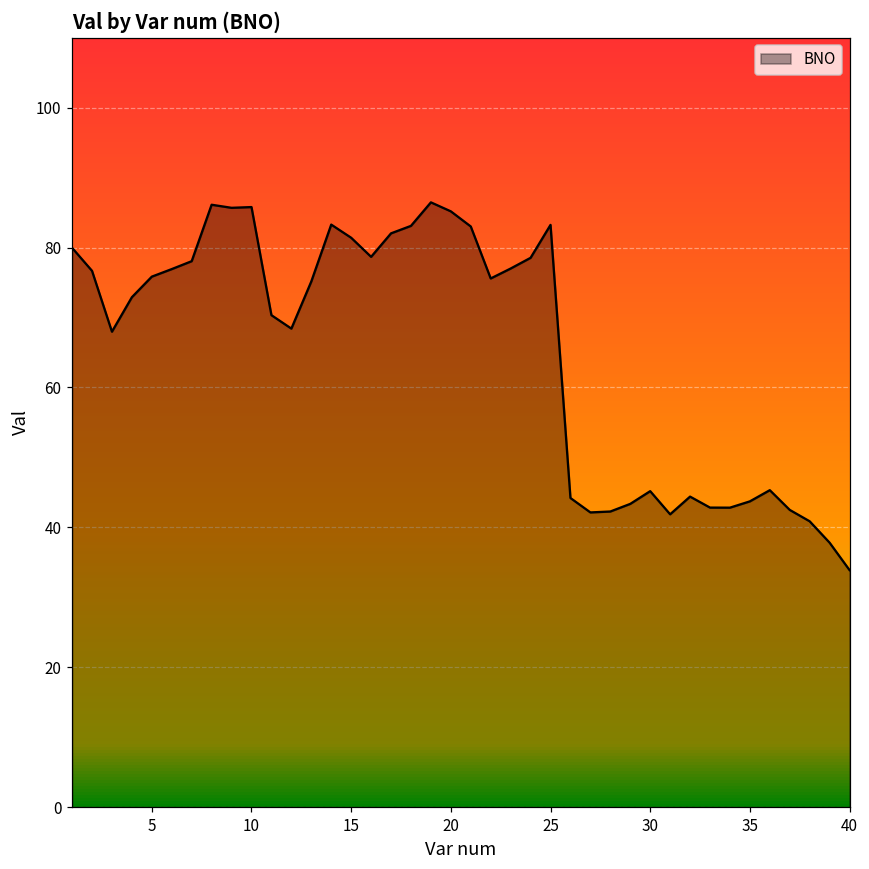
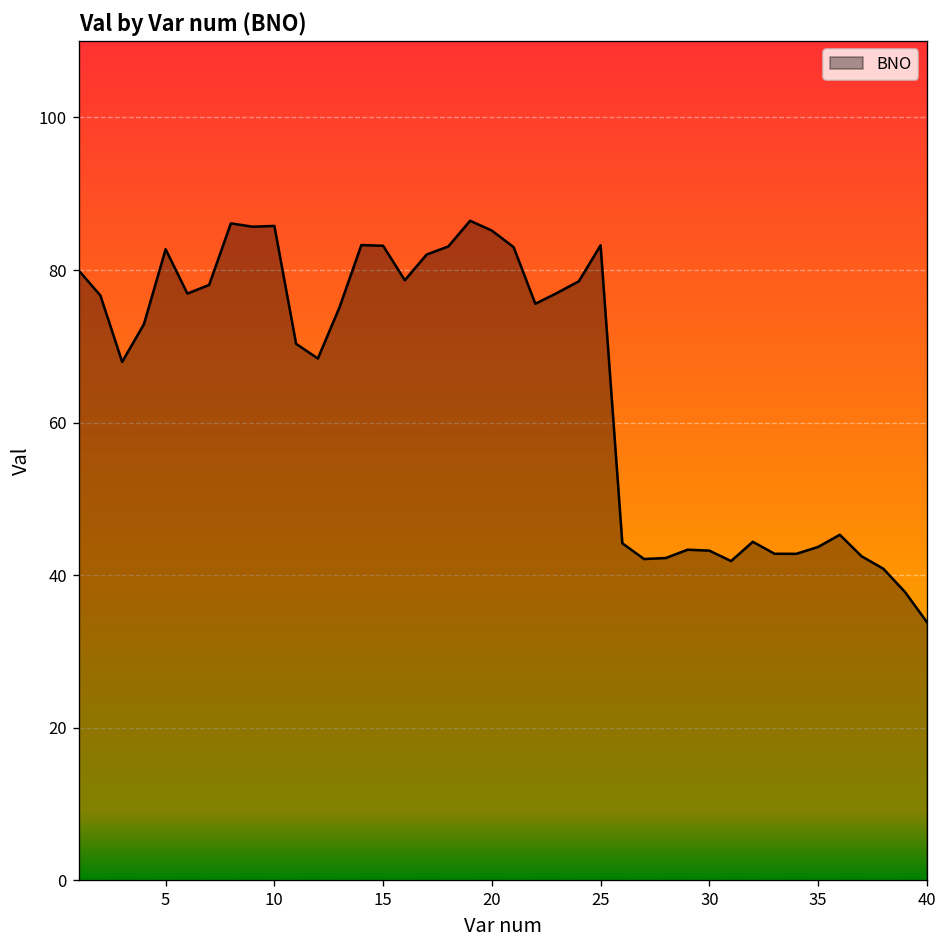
5: 76 -> 83
15: 81 -> 83
30: 45 -> 43
